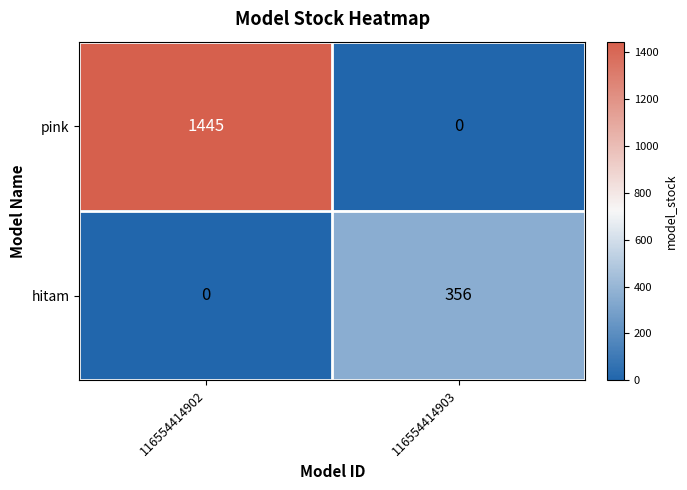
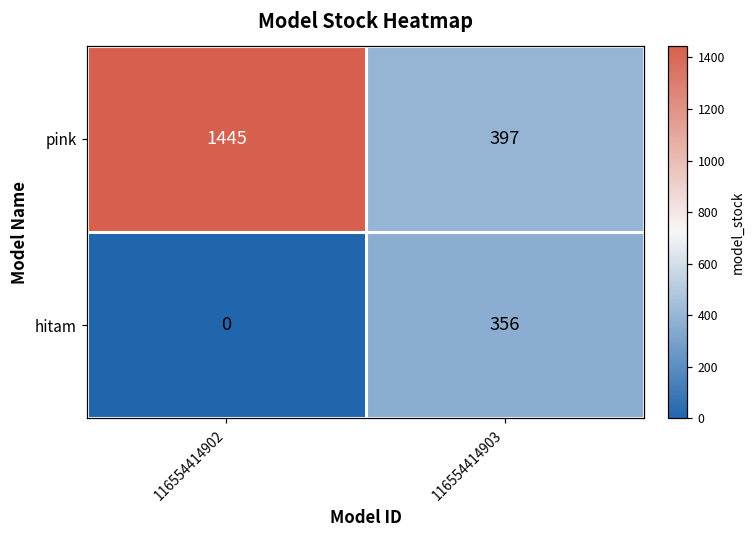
pink, 116554414903: 0 -> 397
